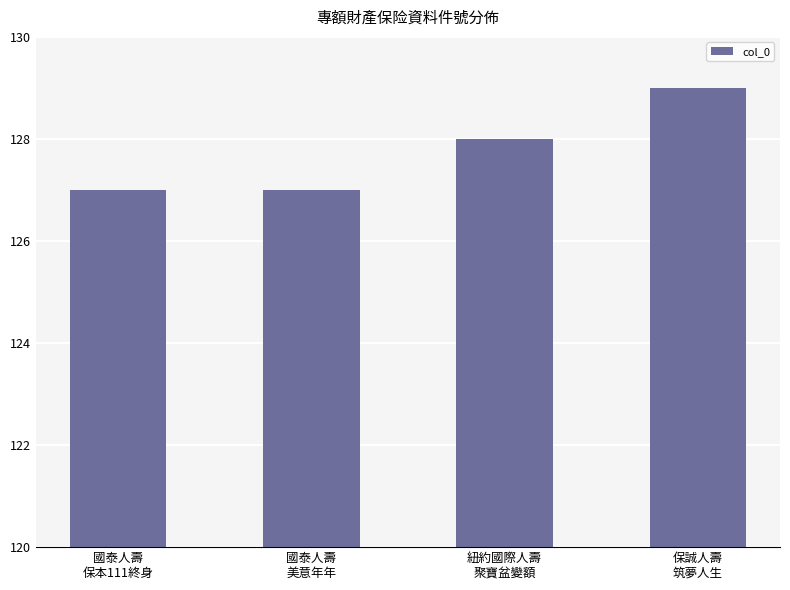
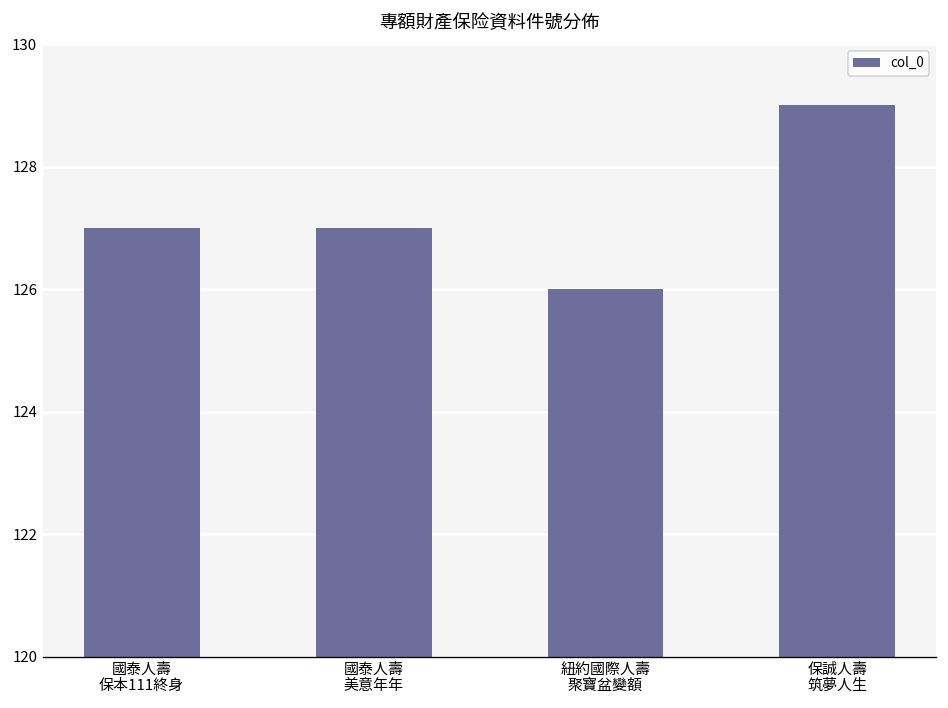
紐約國際人壽 聚寶盆變額: 128 -> 126
